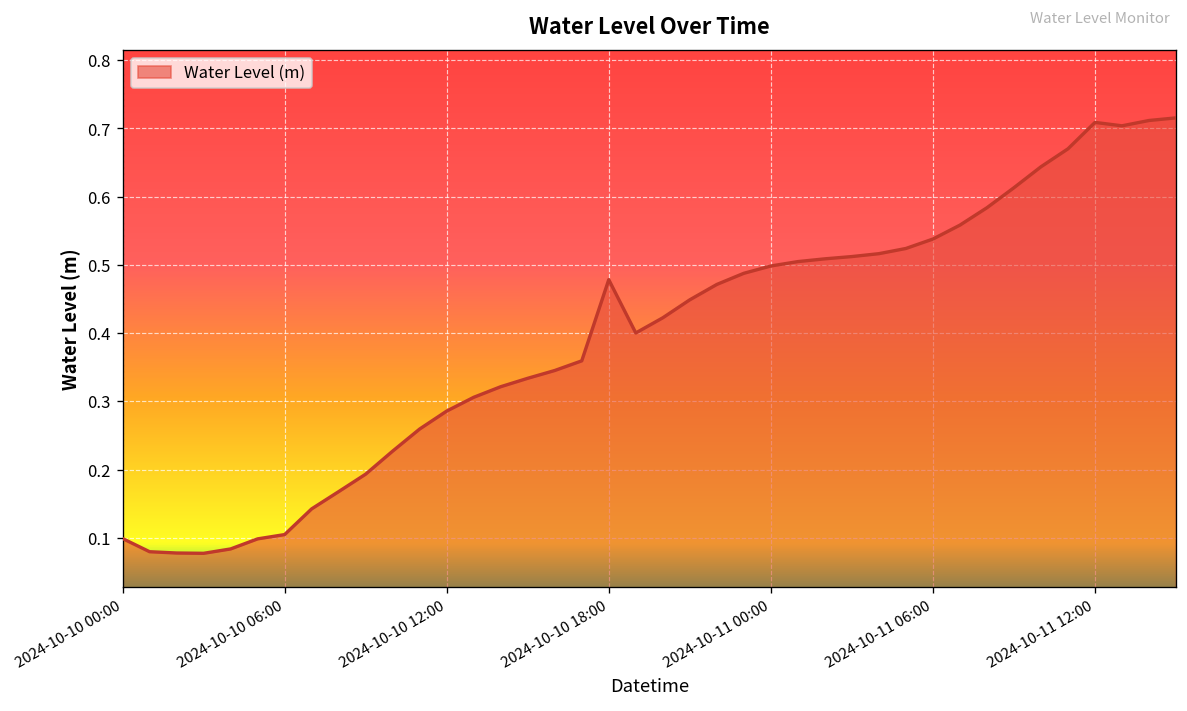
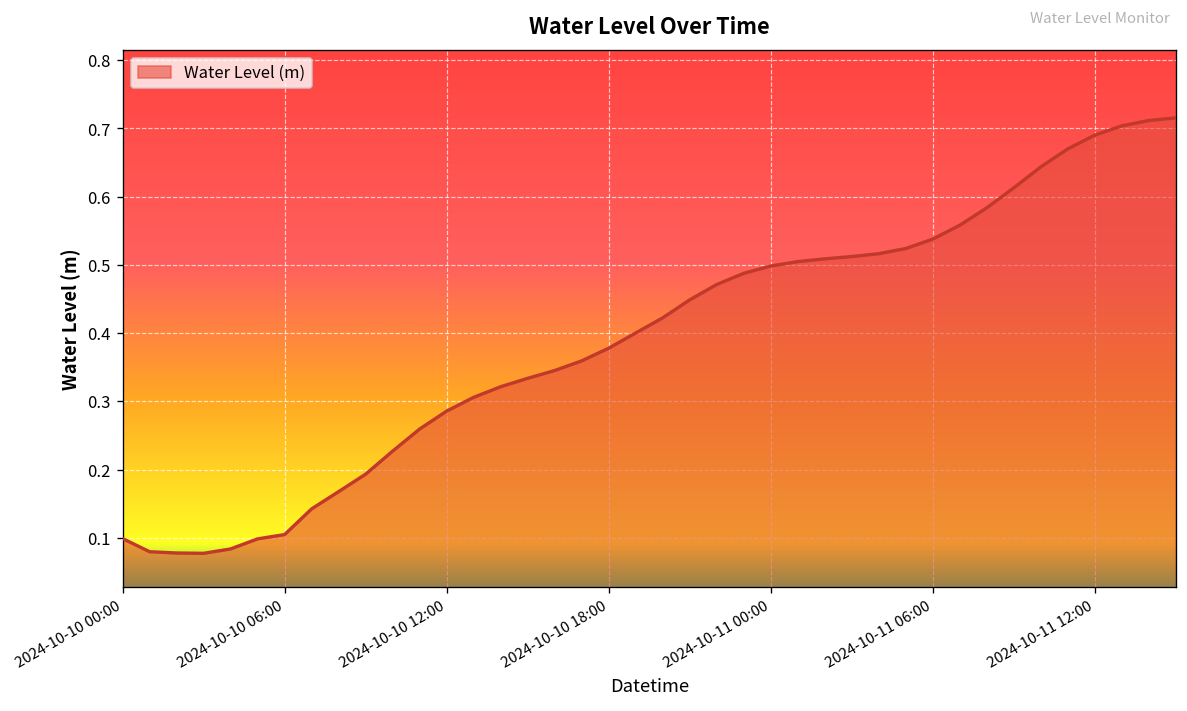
2024-10-10 18:00: 0.48 -> 0.38
2024-10-11 12:00: 0.71 -> 0.69
